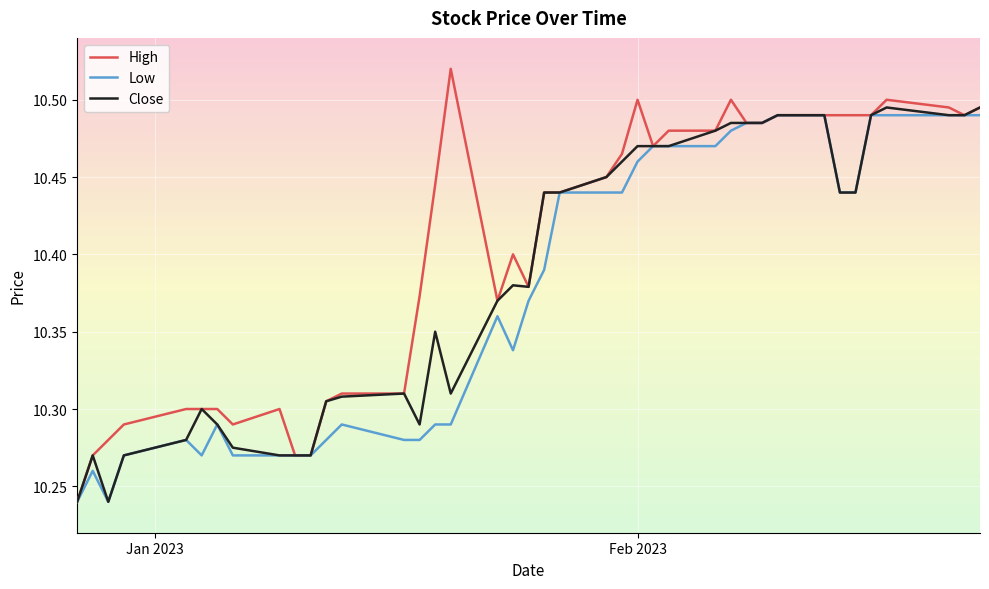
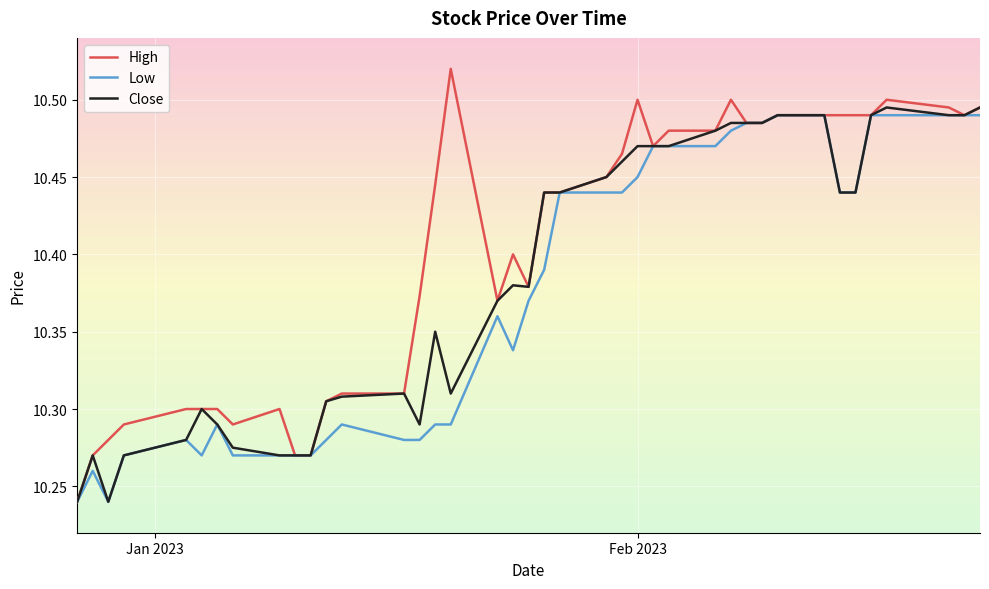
Low, Feb 2023: 10.46 -> 10.45
